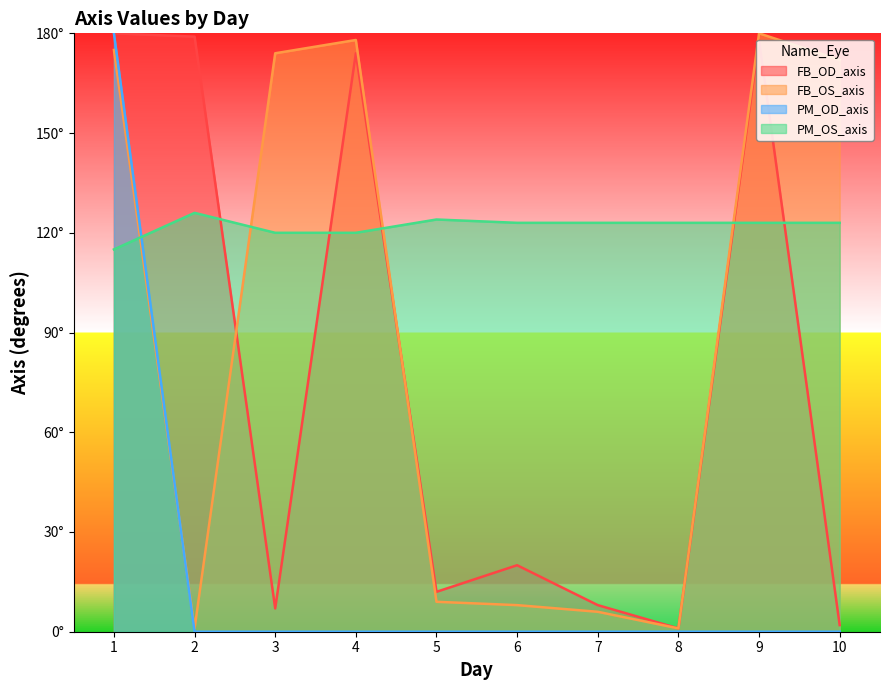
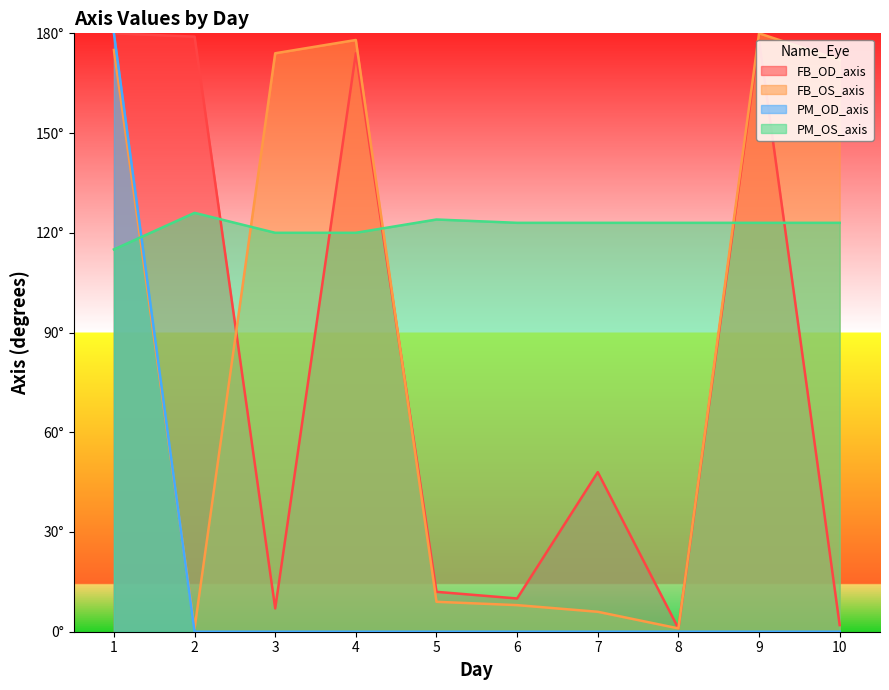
FB_OD_axis, 6: 20° -> 10°
FB_OD_axis, 7: 8° -> 48°
